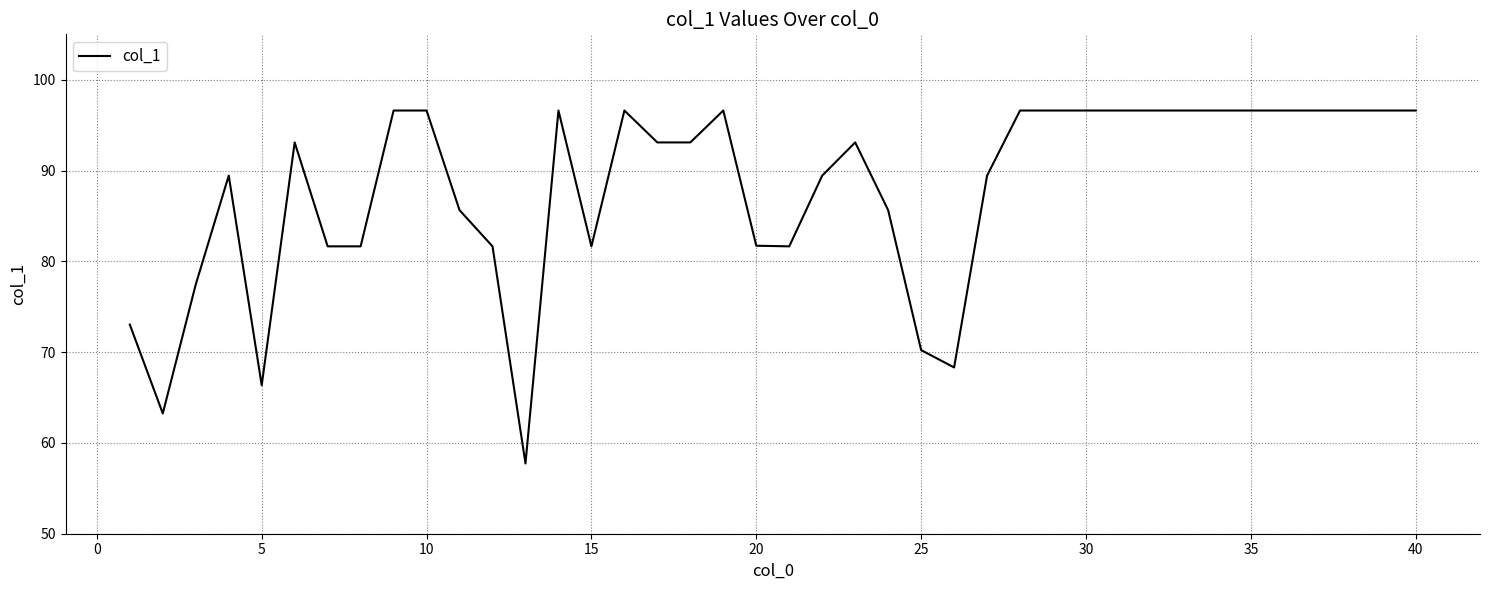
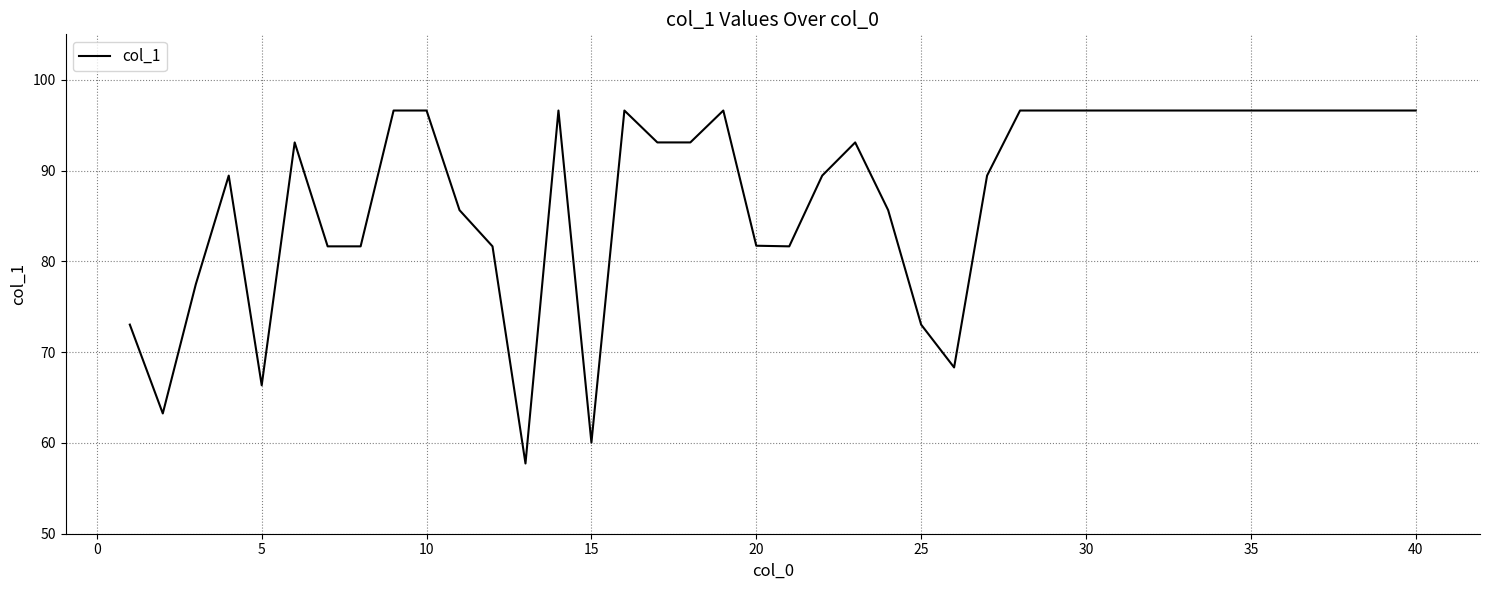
15: 82 -> 60
25: 70 -> 73
